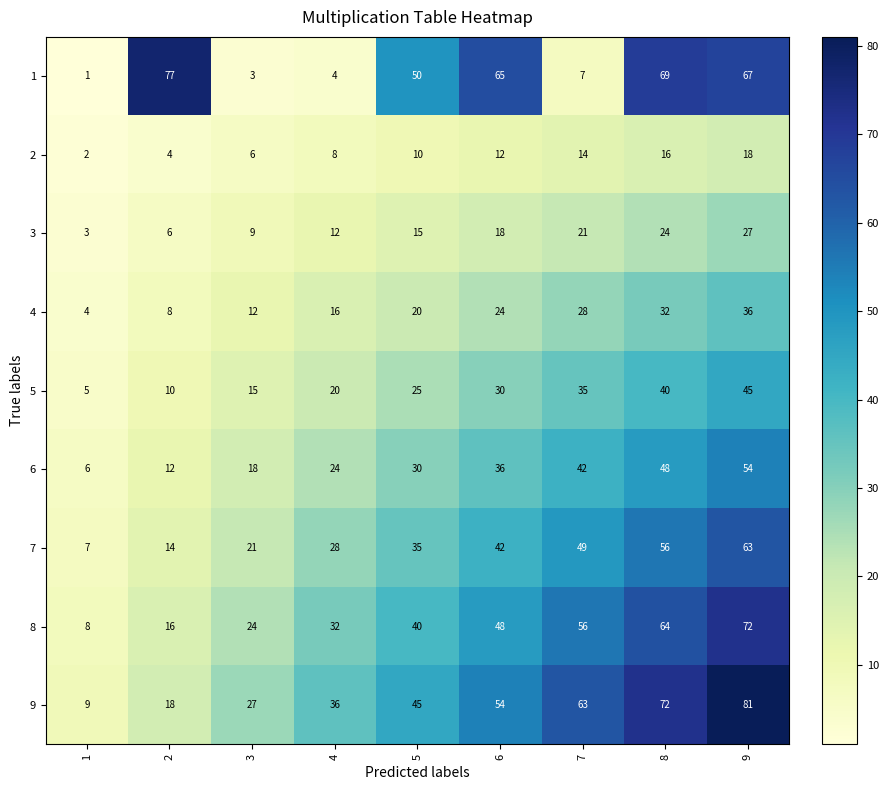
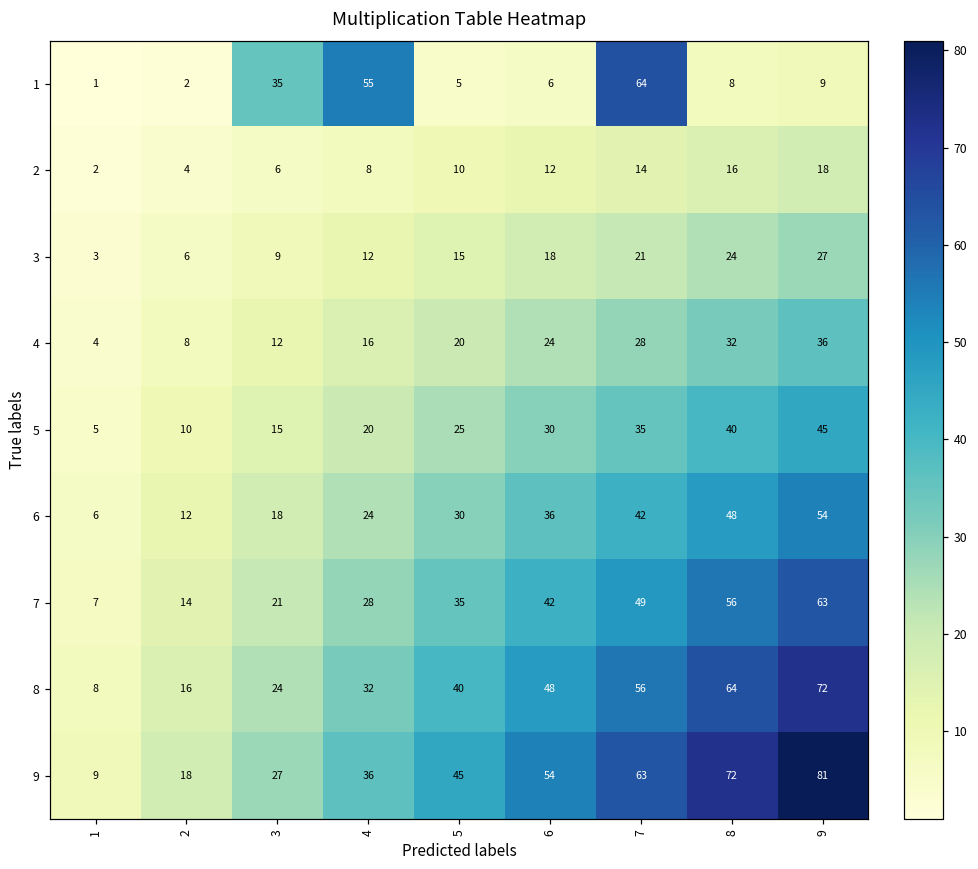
1, 2: 77 -> 2
1, 3: 3 -> 35
1, 4: 4 -> 55
1, 5: 50 -> 5
1, 6: 65 -> 6
1, 7: 7 -> 64
1, 8: 69 -> 8
1, 9: 67 -> 9
